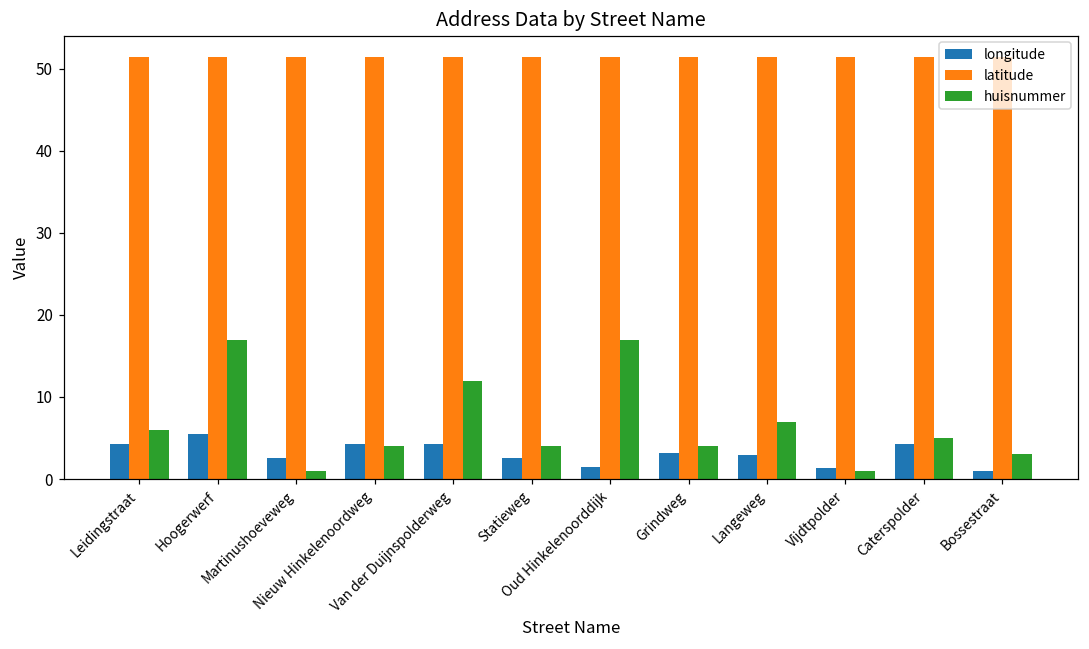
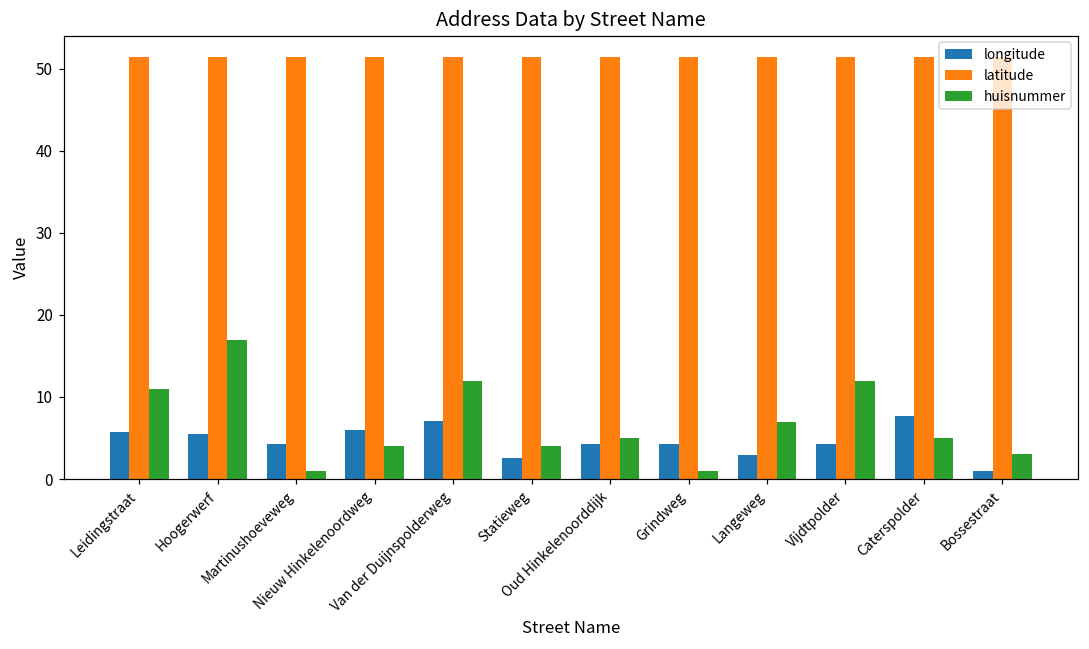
longitude, Leidingstraat: 4 -> 6
huisnummer, Leidingstraat: 6 -> 11
longitude, Martinushoeveweg: 3 -> 4
longitude, Nieuw Hinkelenoordweg: 4 -> 6
longitude, Van der Duijnspolderweg: 4 -> 7
longitude, Oud Hinkelenoorddijk: 2 -> 4
huisnummer, Oud Hinkelenoorddijk: 17 -> 5
longitude, Grindweg: 3 -> 4
huisnummer, Grindweg: 4 -> 1
longitude, Vijdtpolder: 1 -> 4
huisnummer, Vijdtpolder: 1 -> 12
longitude, Caterspolder: 4 -> 8
